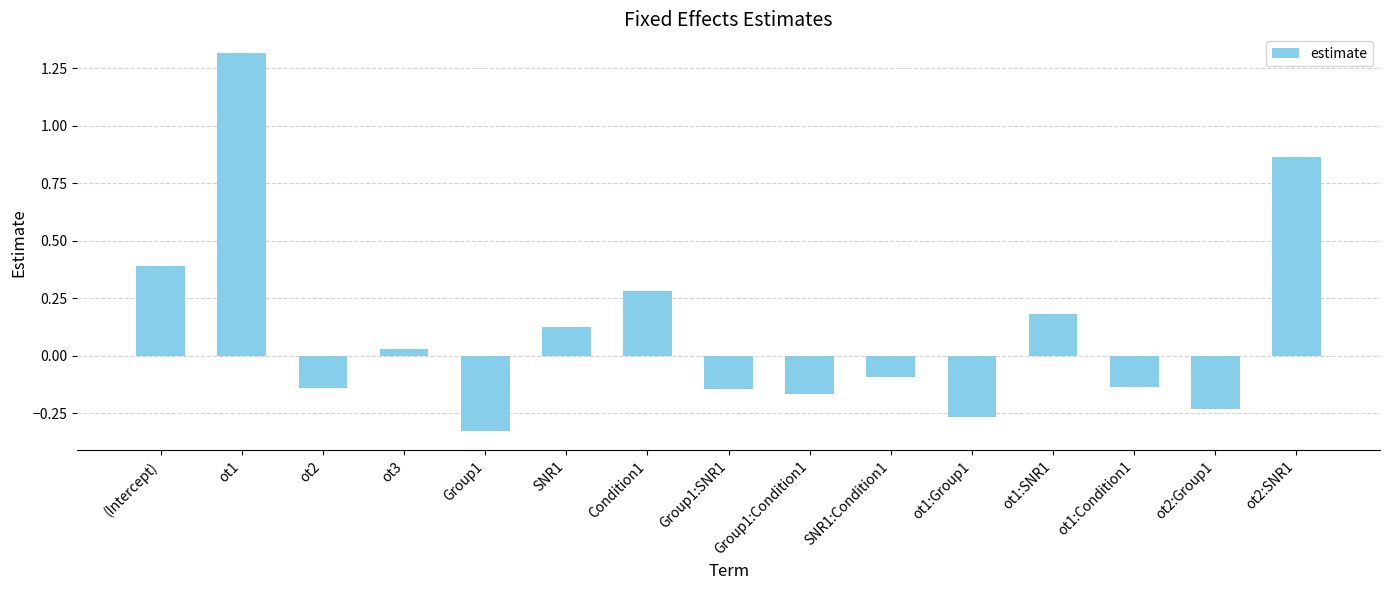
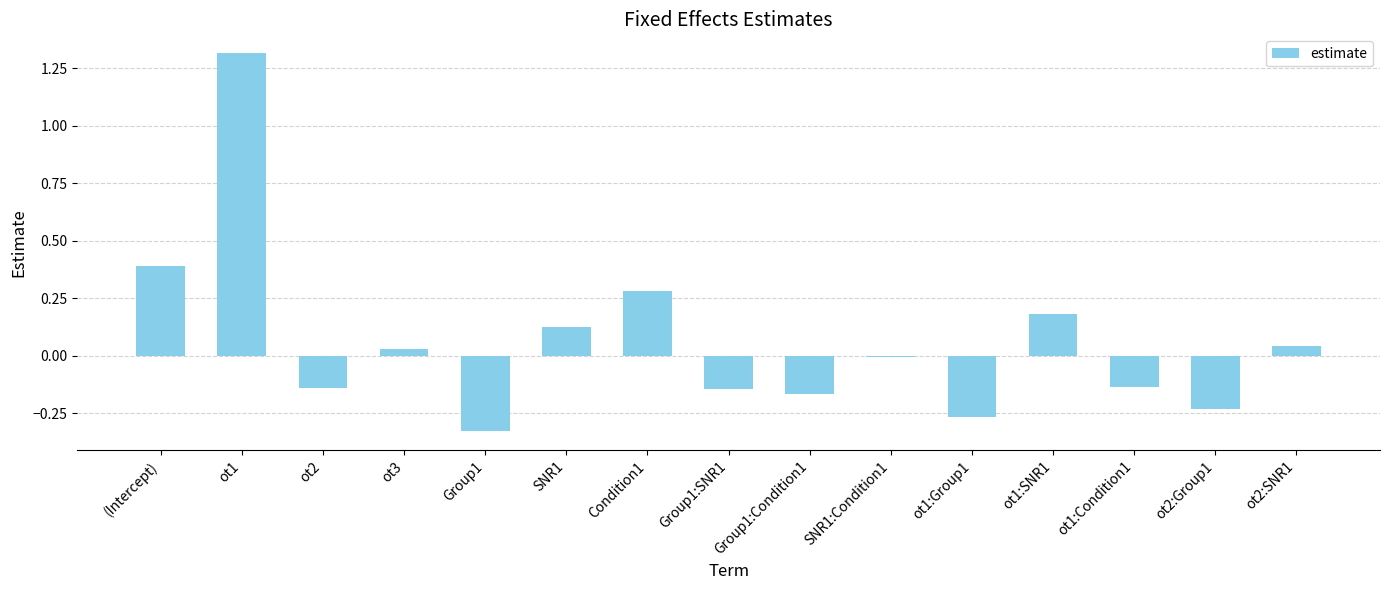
SNR1:Condition1: -0.09 -> 0.00
ot2:SNR1: 0.87 -> 0.04
